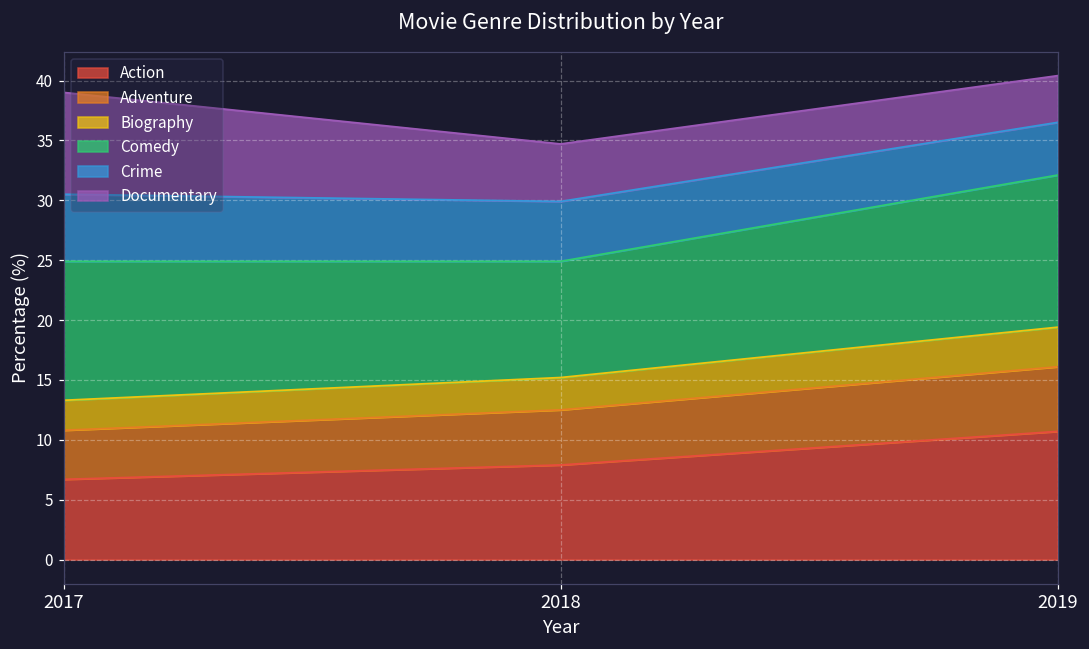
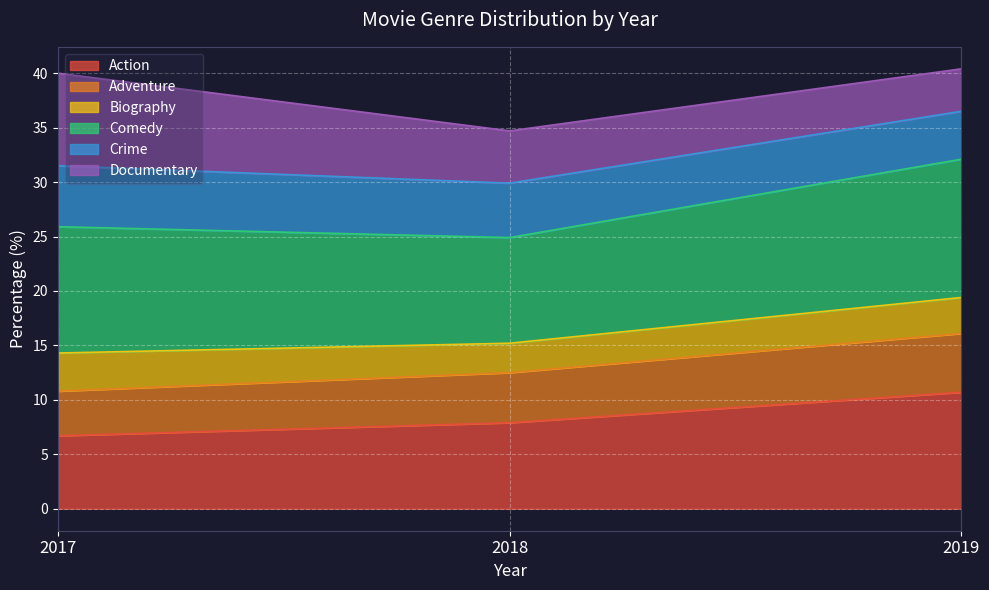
Biography, 2017: 2.5 -> 3.5
